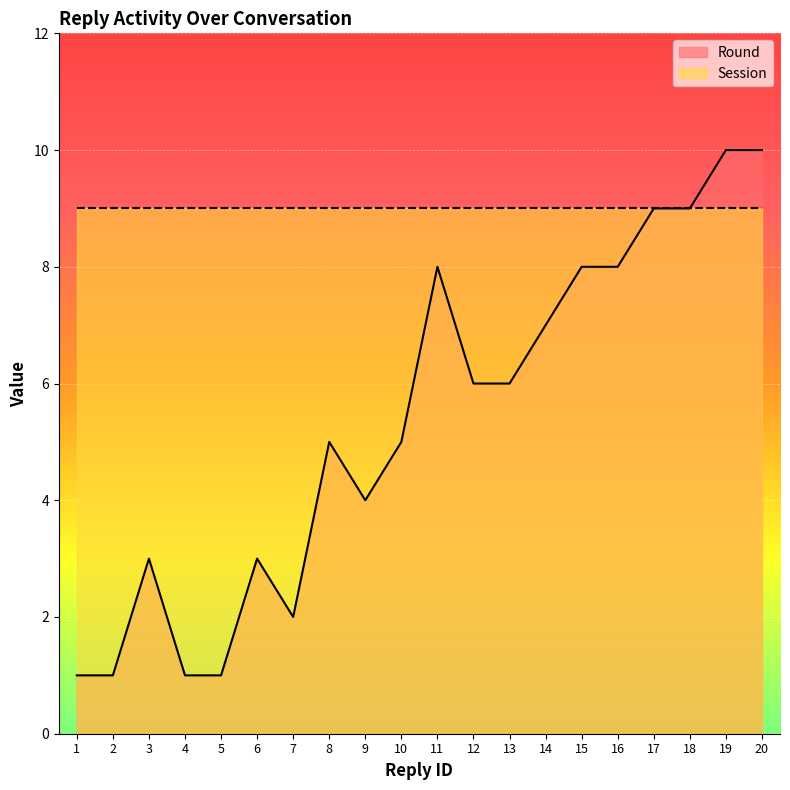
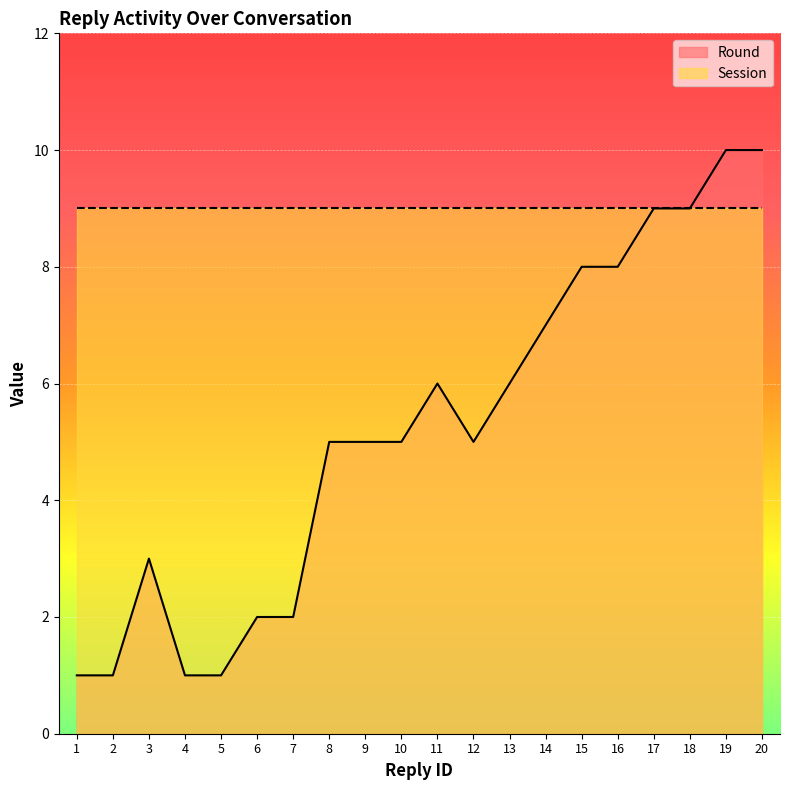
Round, 6: 3 -> 2
Round, 9: 4 -> 5
Round, 11: 8 -> 6
Round, 12: 6 -> 5
